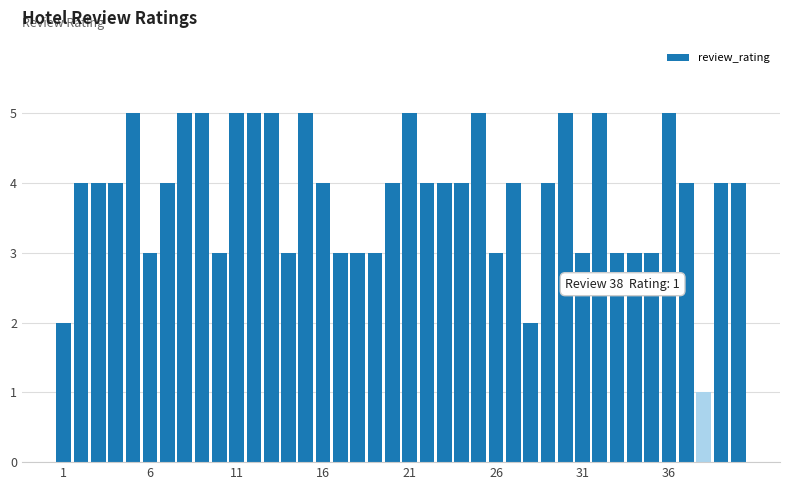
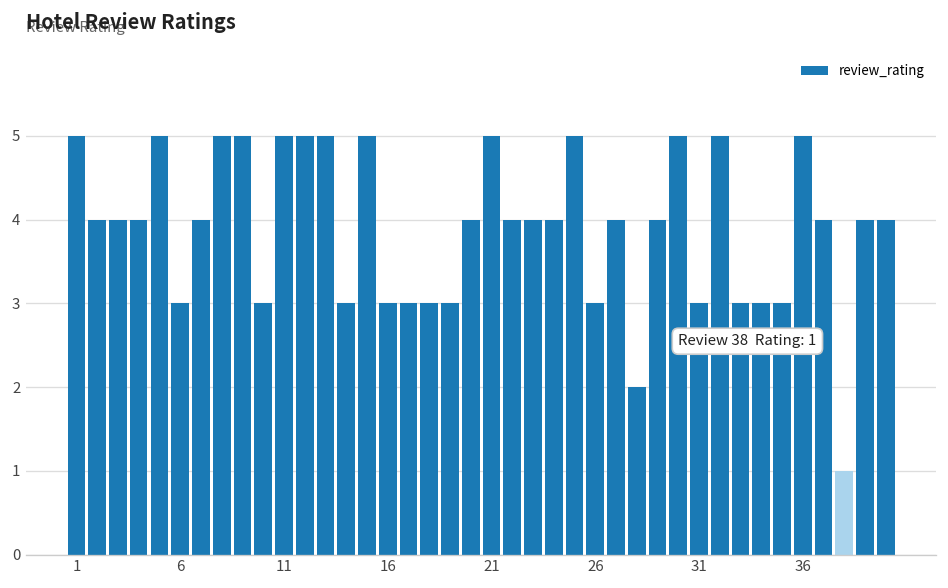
1: 2 -> 5
16: 4 -> 3
